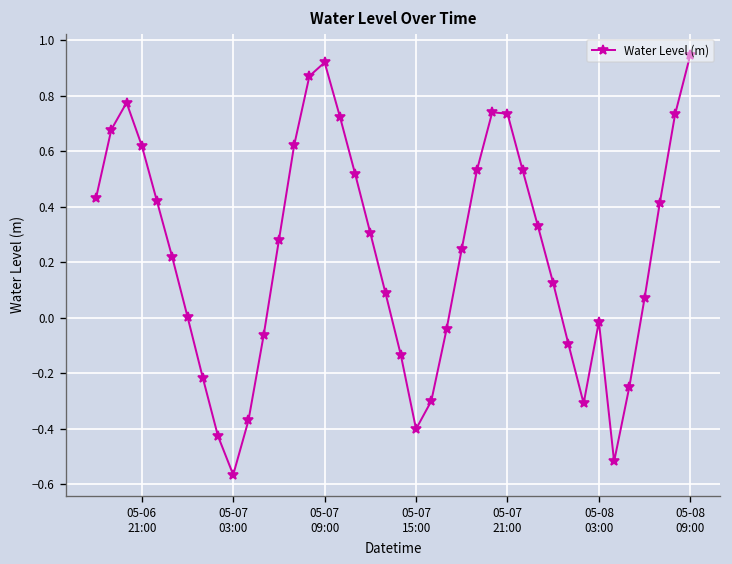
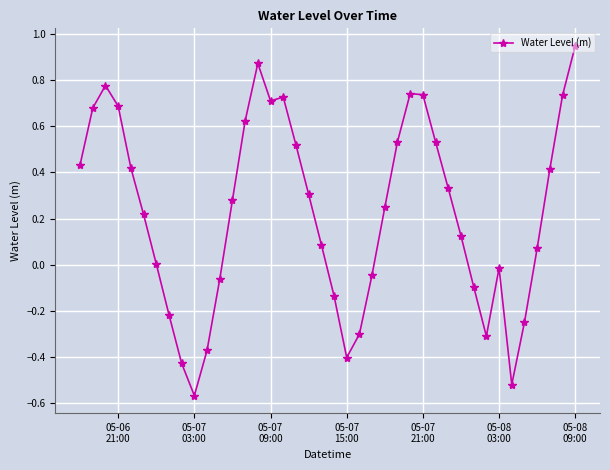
05-06 21:00: 0.62 -> 0.69
05-07 09:00: 0.92 -> 0.71
